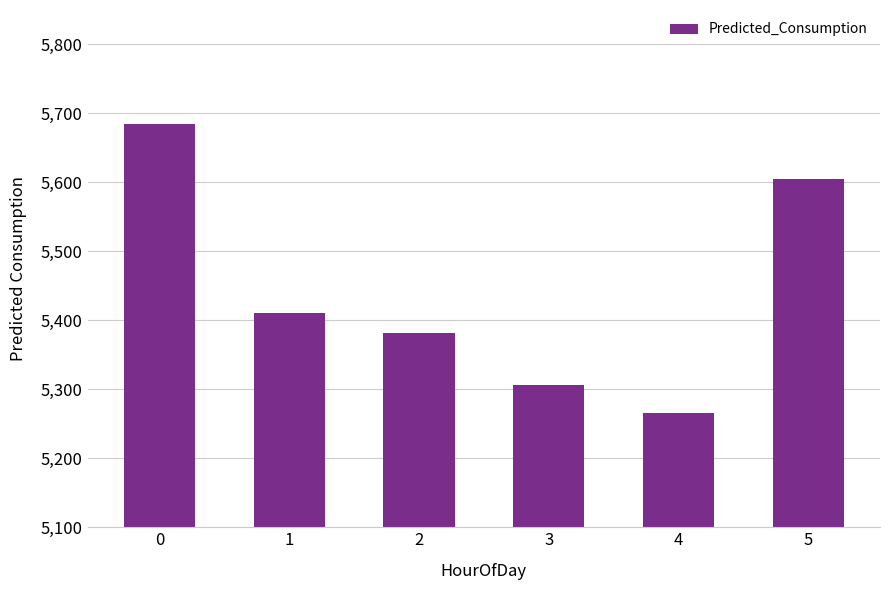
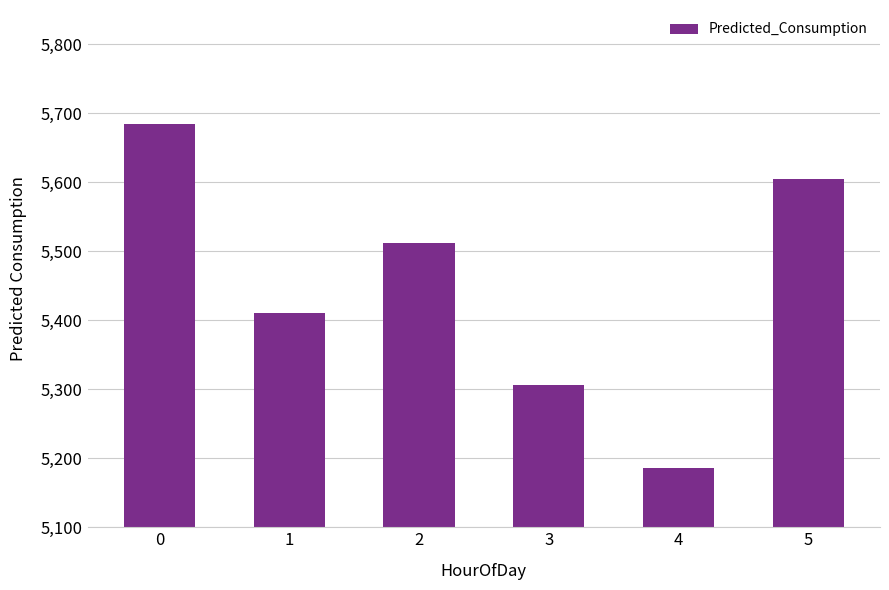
2: 5,380 -> 5,510
4: 5,270 -> 5,190
